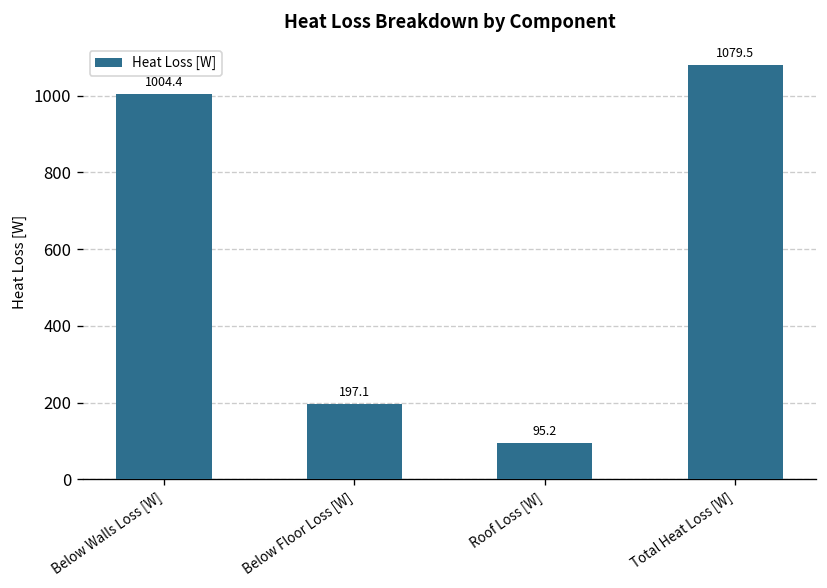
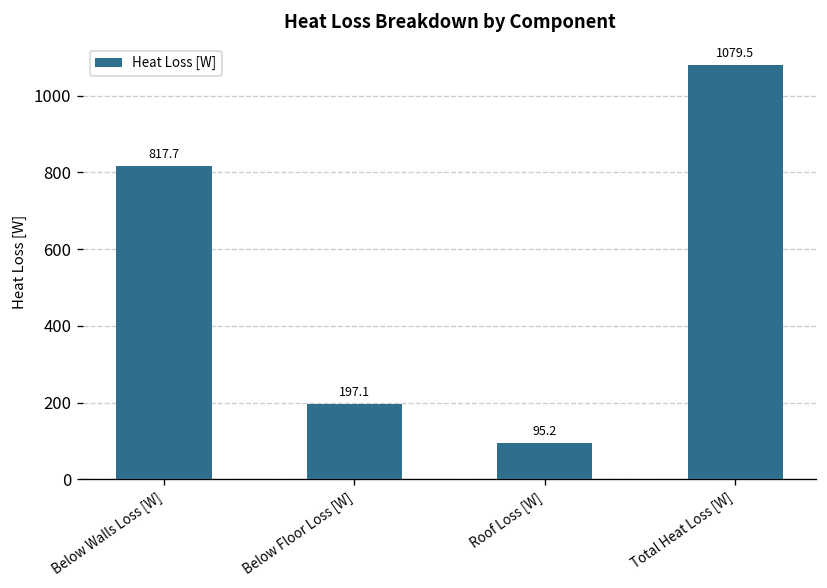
Below Walls Loss [W]: 1004.4 -> 817.7
